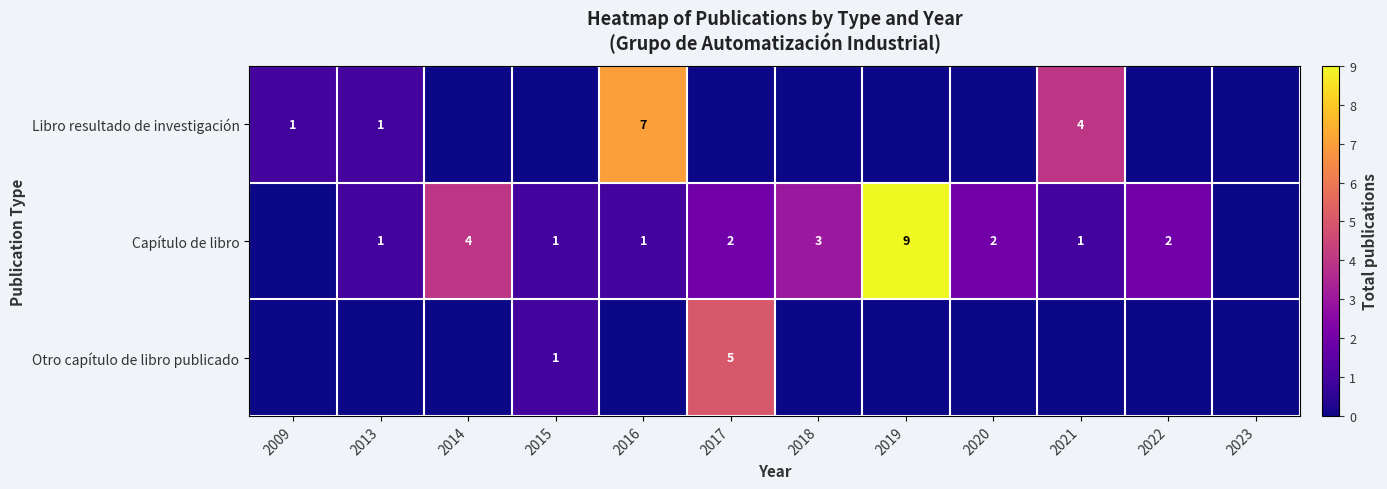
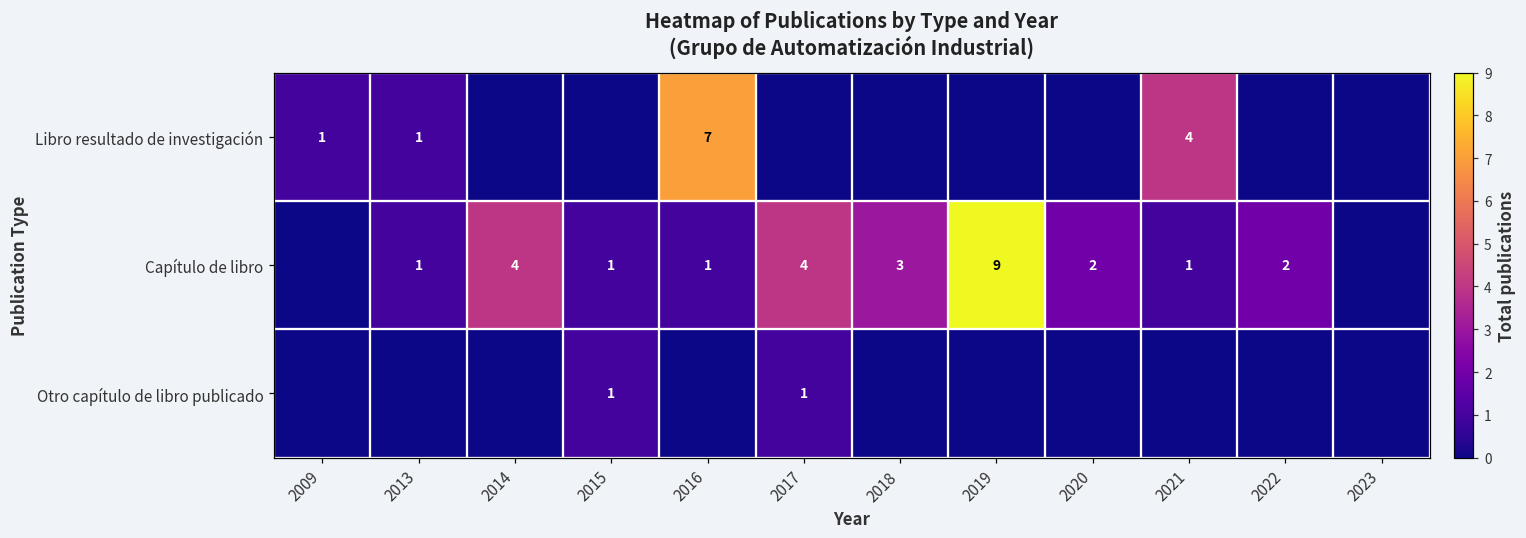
Capítulo de libro, 2017: 2 -> 4
Otro capítulo de libro publicado, 2017: 5 -> 1
